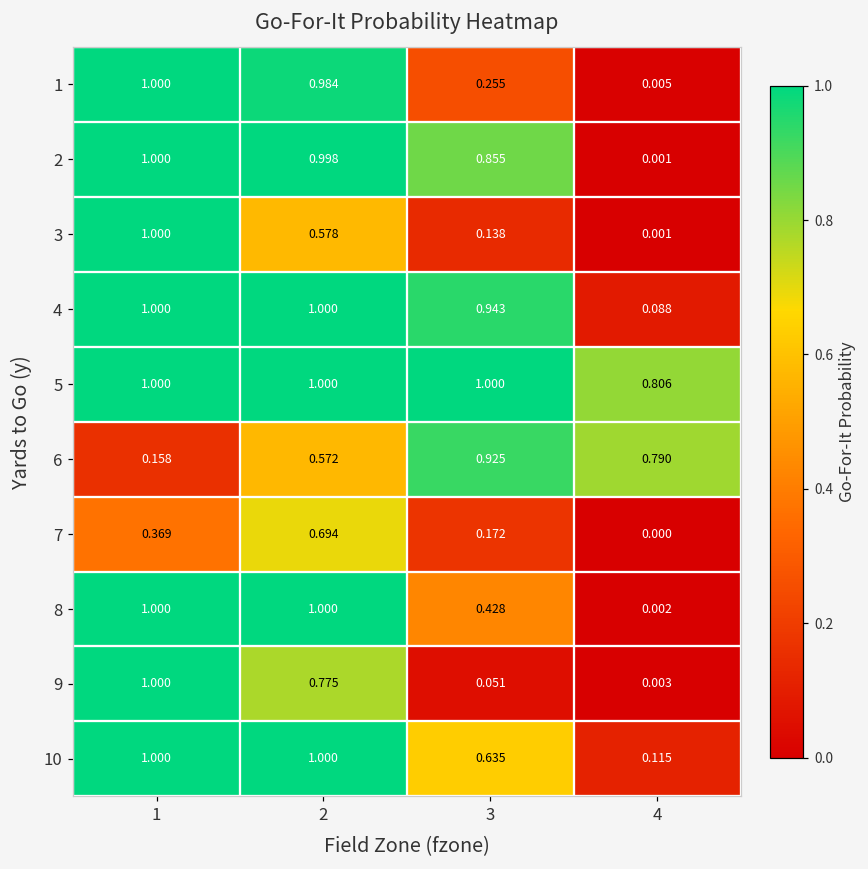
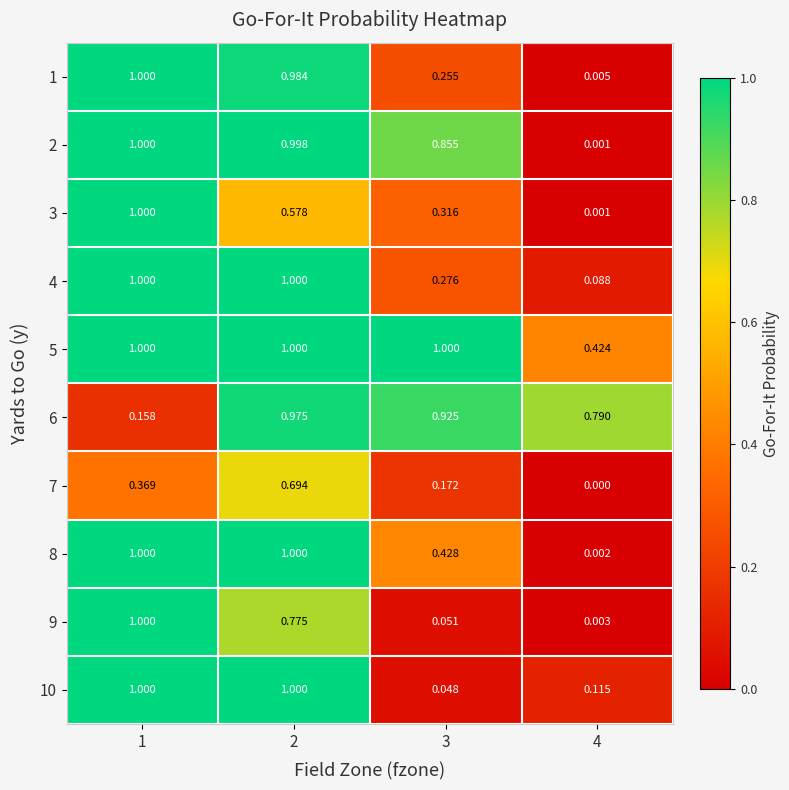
3, 3: 0.138 -> 0.316
4, 3: 0.943 -> 0.276
5, 4: 0.806 -> 0.424
6, 2: 0.572 -> 0.975
10, 3: 0.635 -> 0.048
